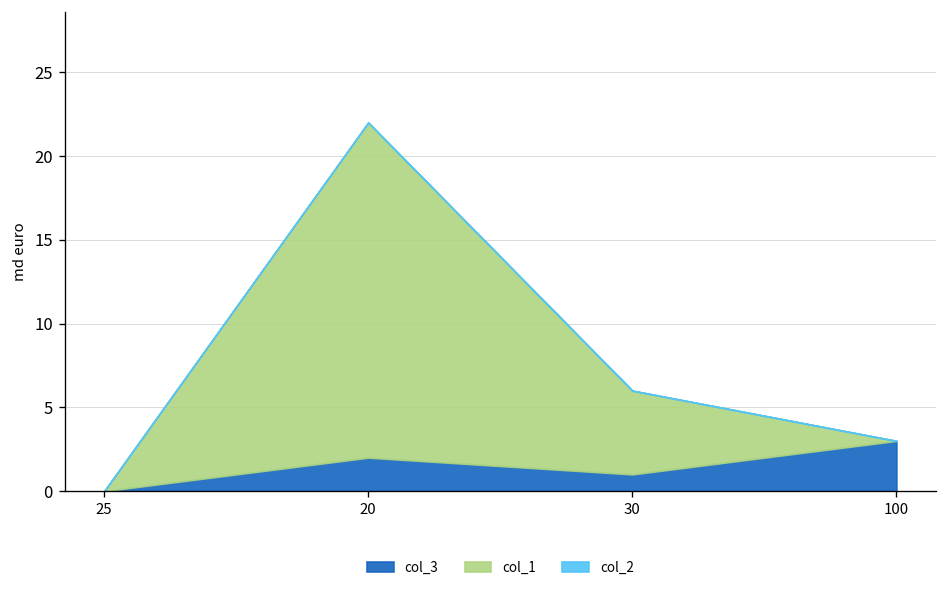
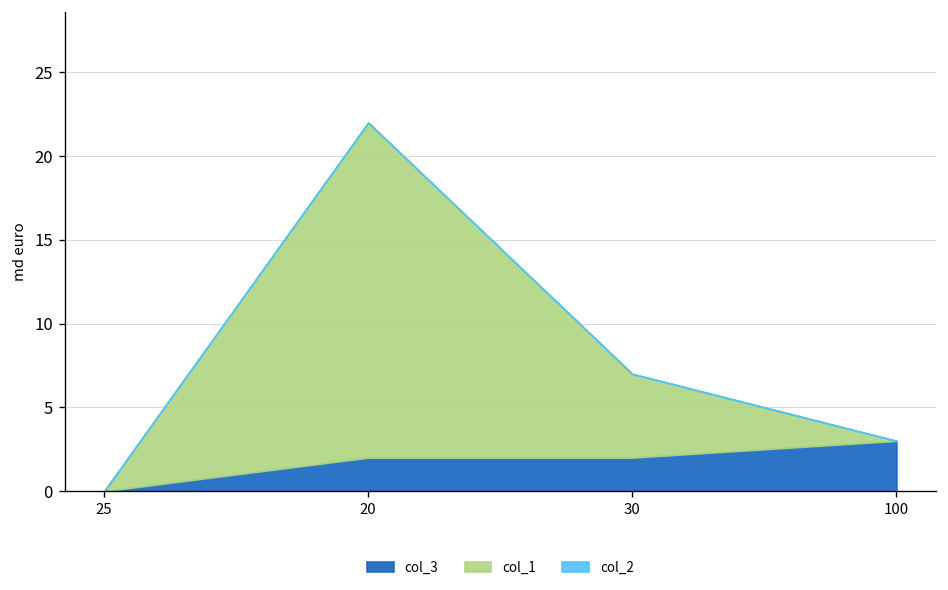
col_3, 30: 1 -> 2
